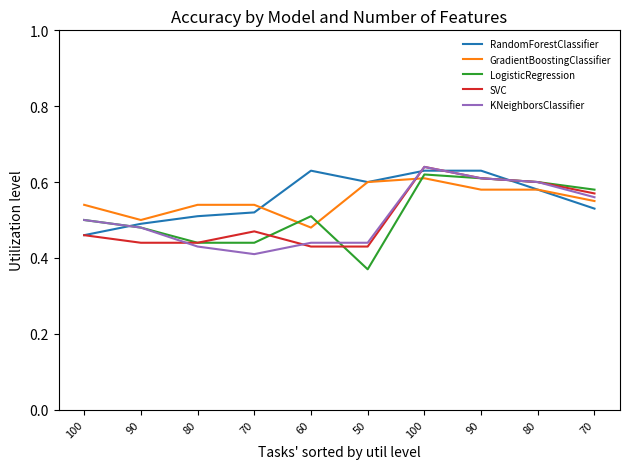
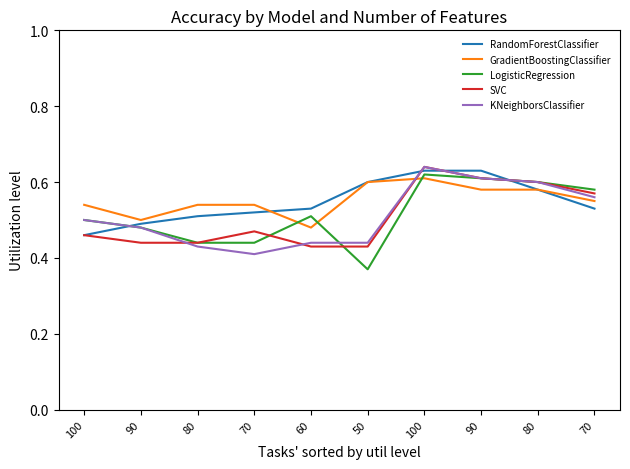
RandomForestClassifier, 60: 0.63 -> 0.53
